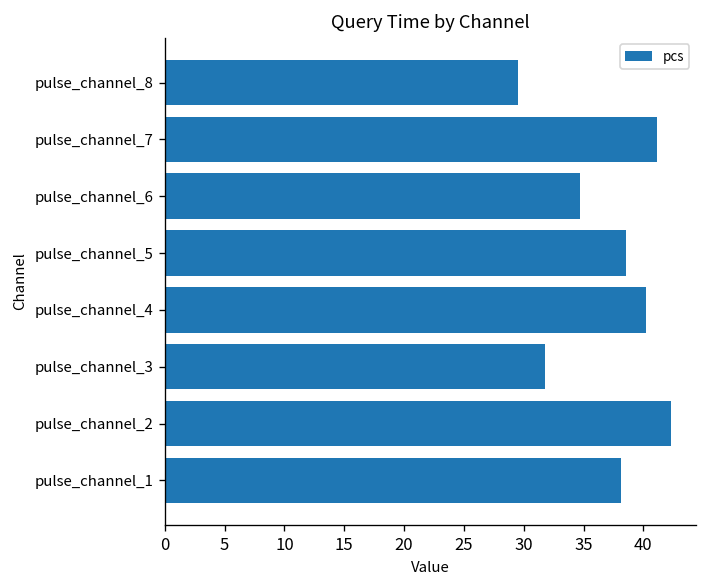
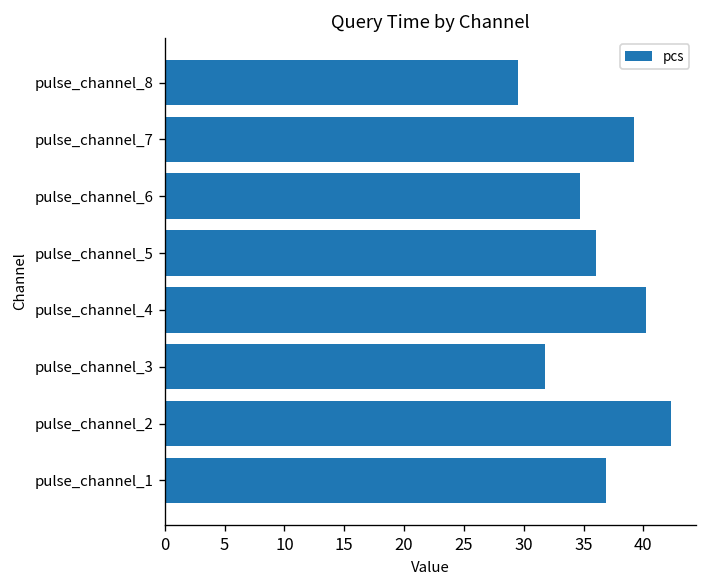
pulse_channel_7: 41 -> 39
pulse_channel_5: 39 -> 36
pulse_channel_1: 38 -> 37
